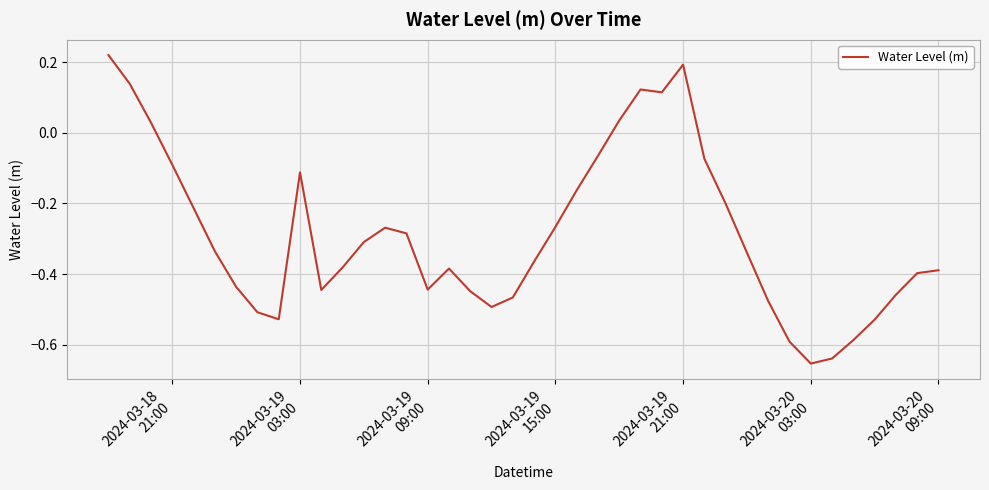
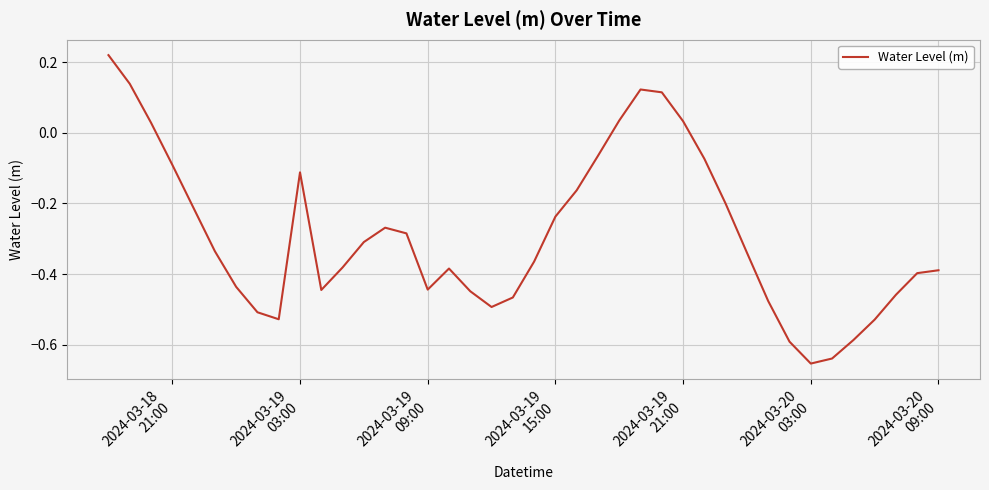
2024-03-19 15:00: -0.27 -> -0.24
2024-03-19 21:00: 0.19 -> 0.03
